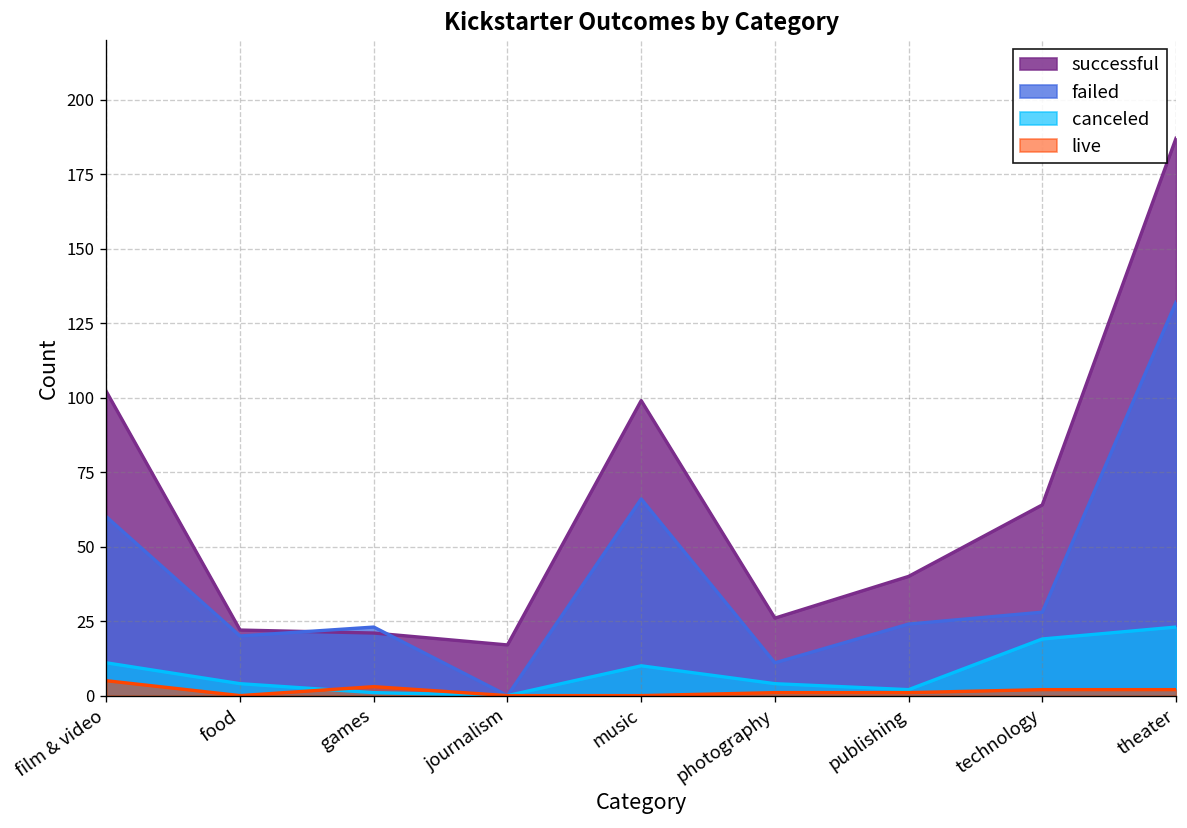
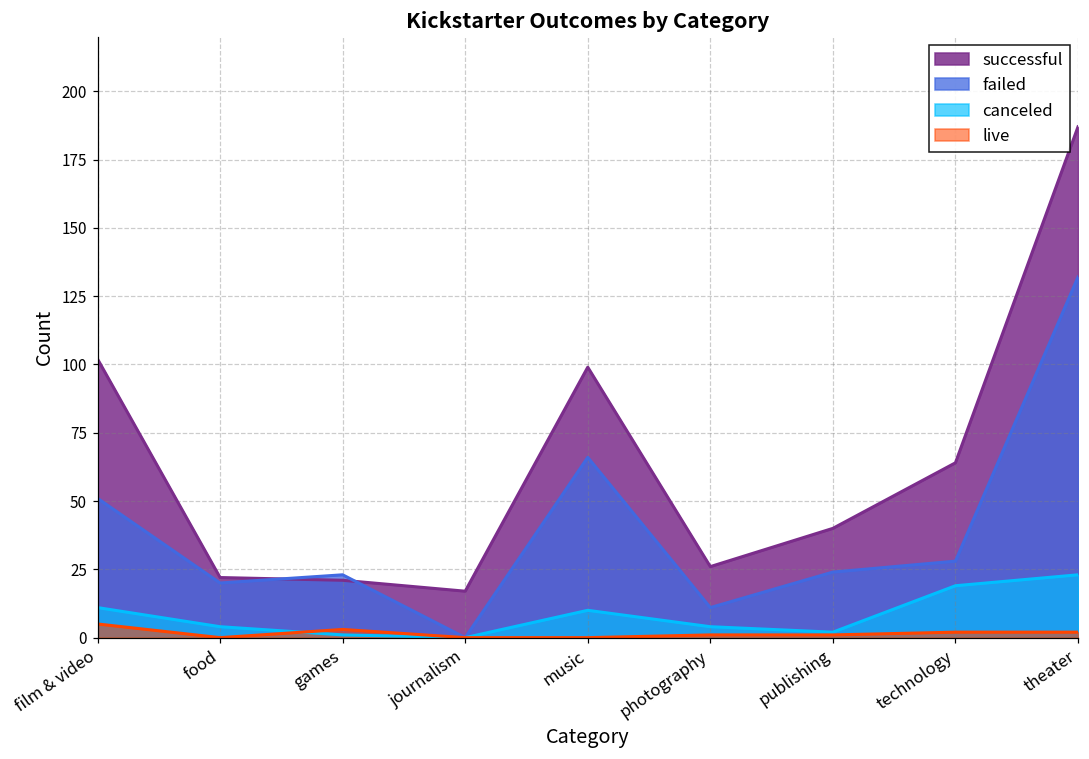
failed, film & video: 60 -> 51
